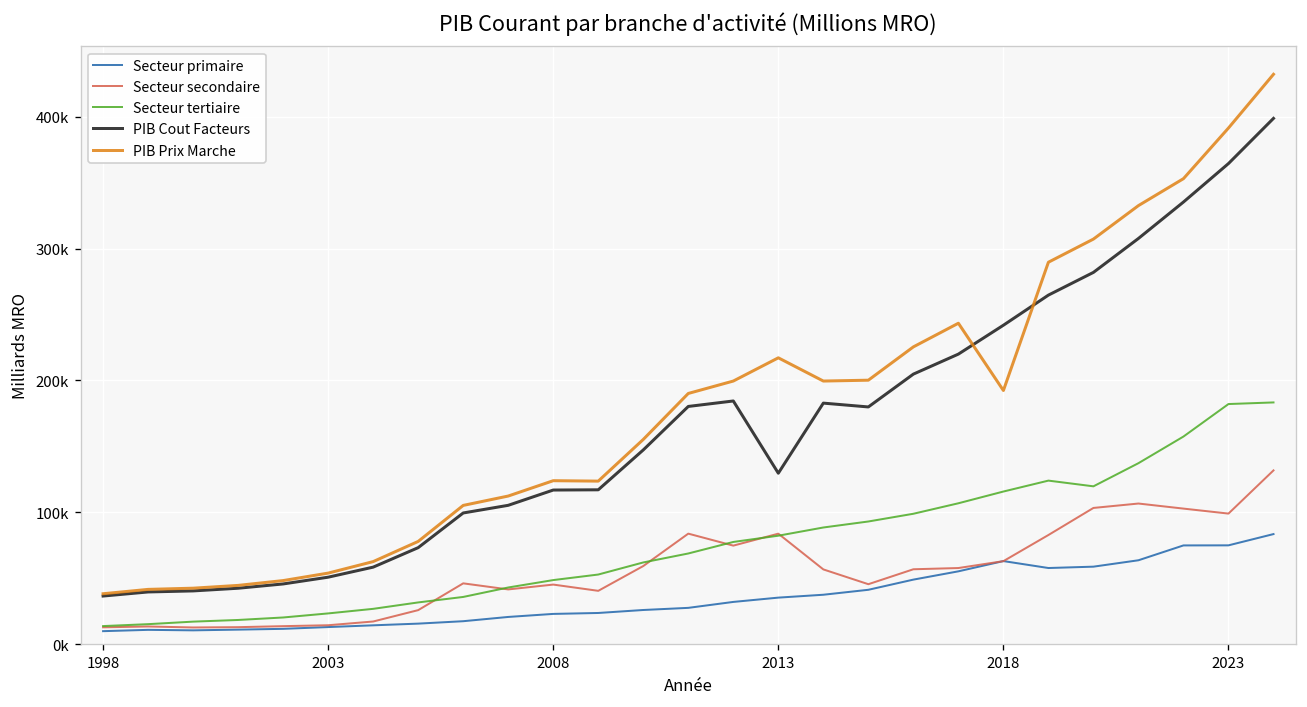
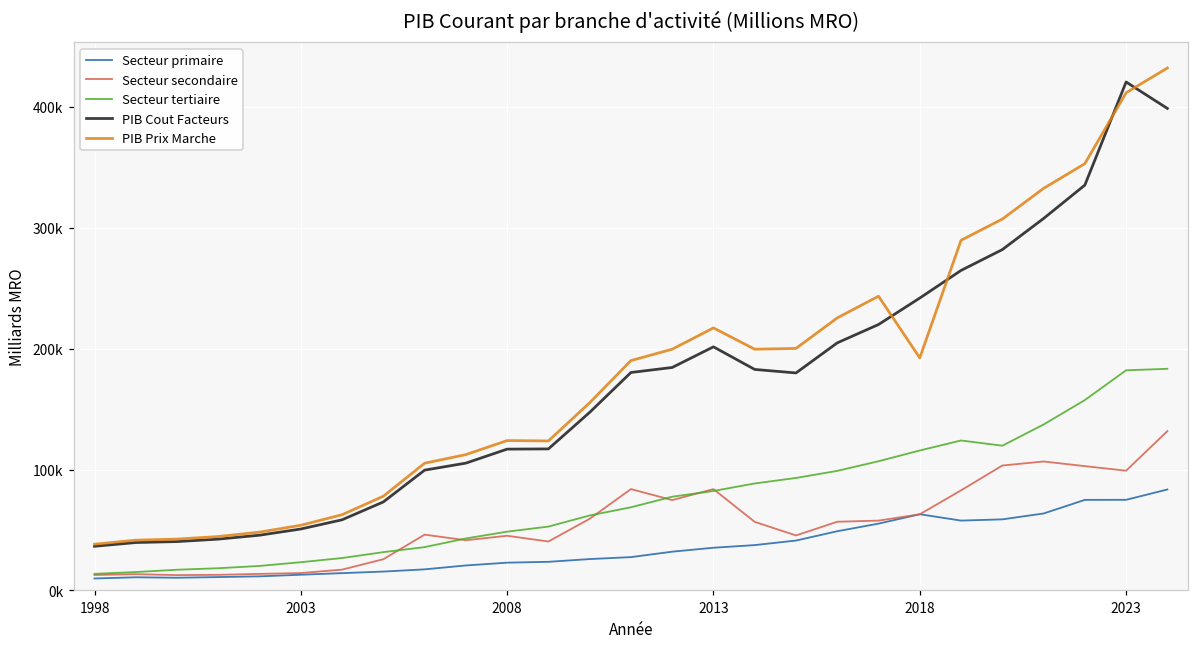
PIB Cout Facteurs, 2013: 130000 -> 202000
PIB Cout Facteurs, 2023: 364000 -> 421000
PIB Prix Marche, 2023: 391000 -> 412000
